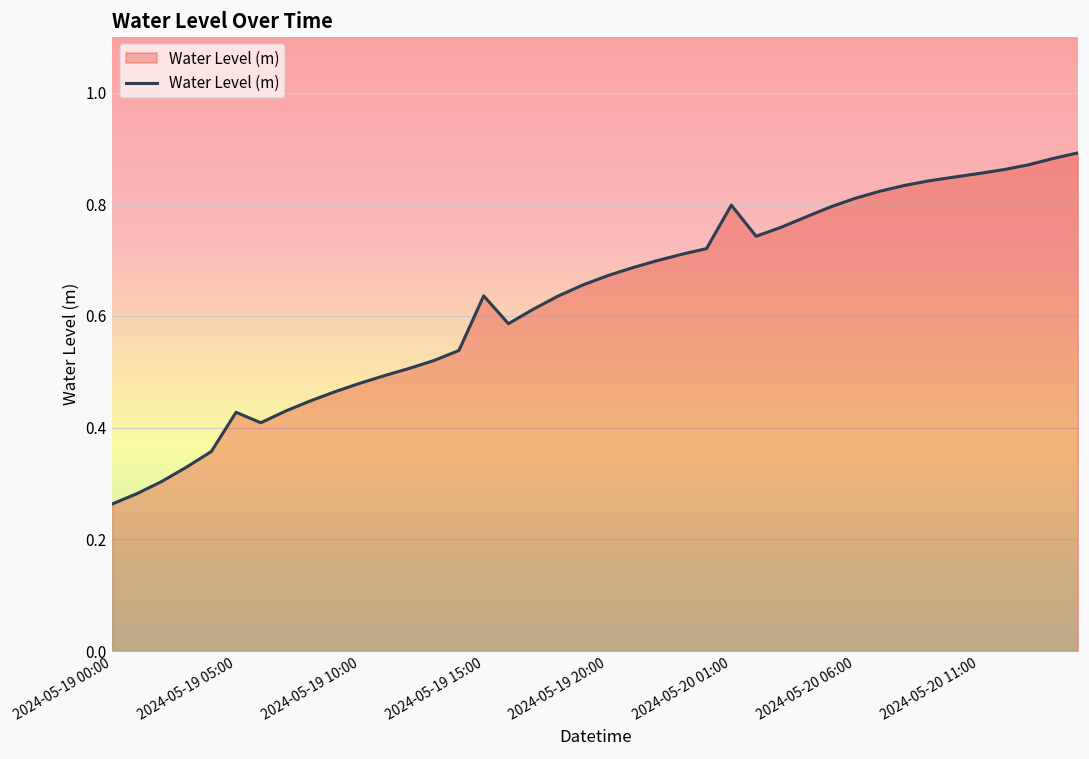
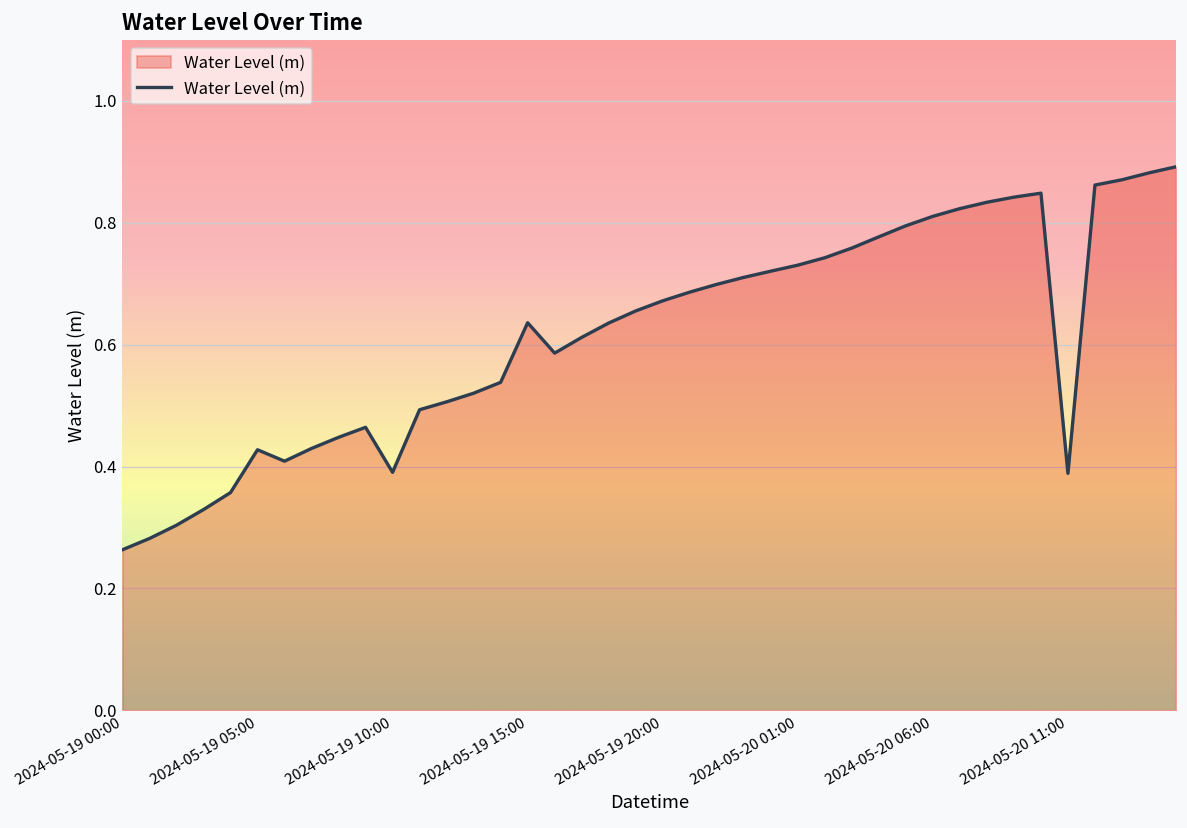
2024-05-19 10:00: 0.48 -> 0.39
2024-05-20 01:00: 0.80 -> 0.73
2024-05-20 11:00: 0.86 -> 0.39
